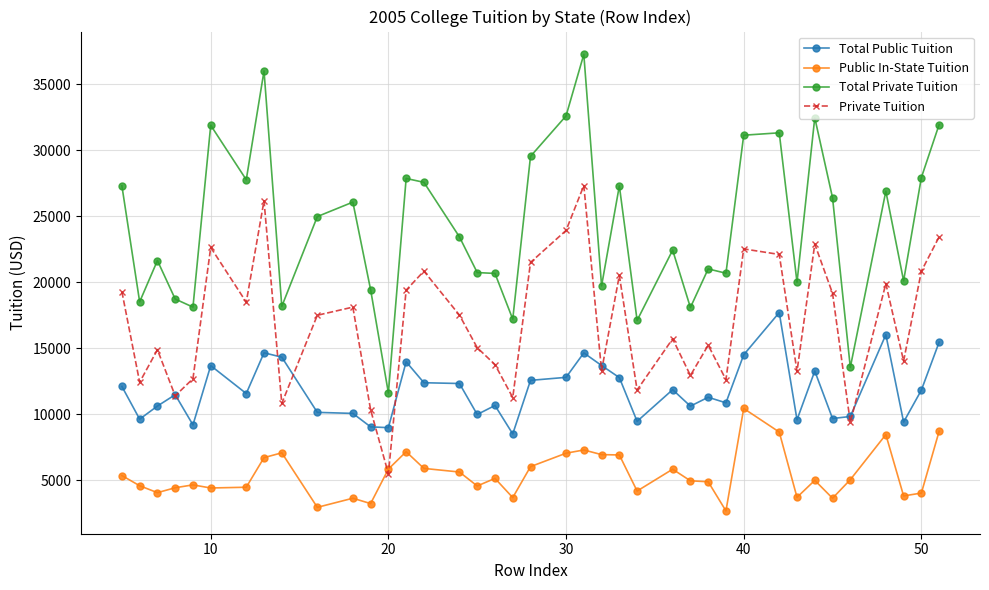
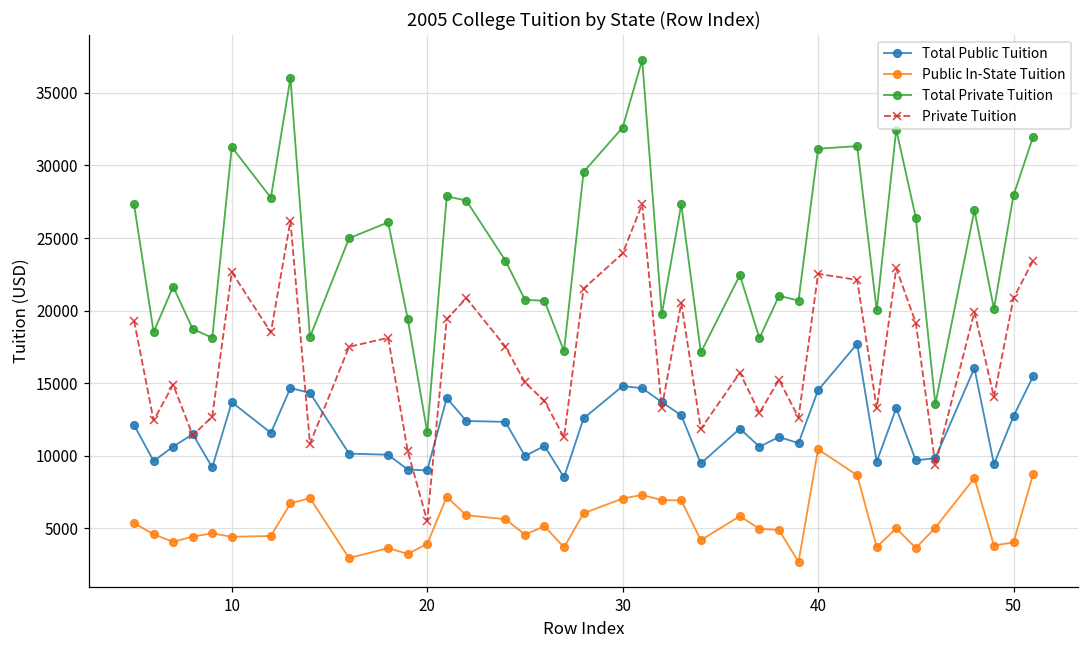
Total Private Tuition, 10: 31900 -> 31300
Public In-State Tuition, 20: 5800 -> 3900
Total Public Tuition, 30: 12800 -> 14800
Total Public Tuition, 50: 11800 -> 12700
